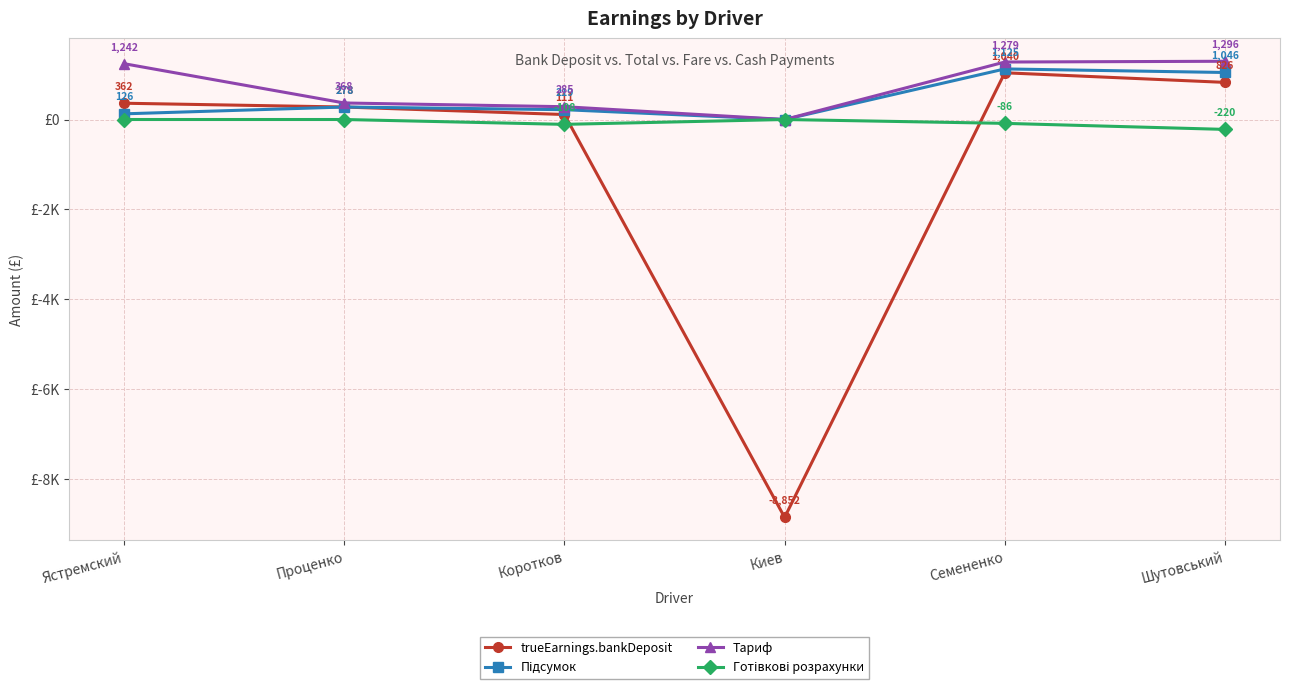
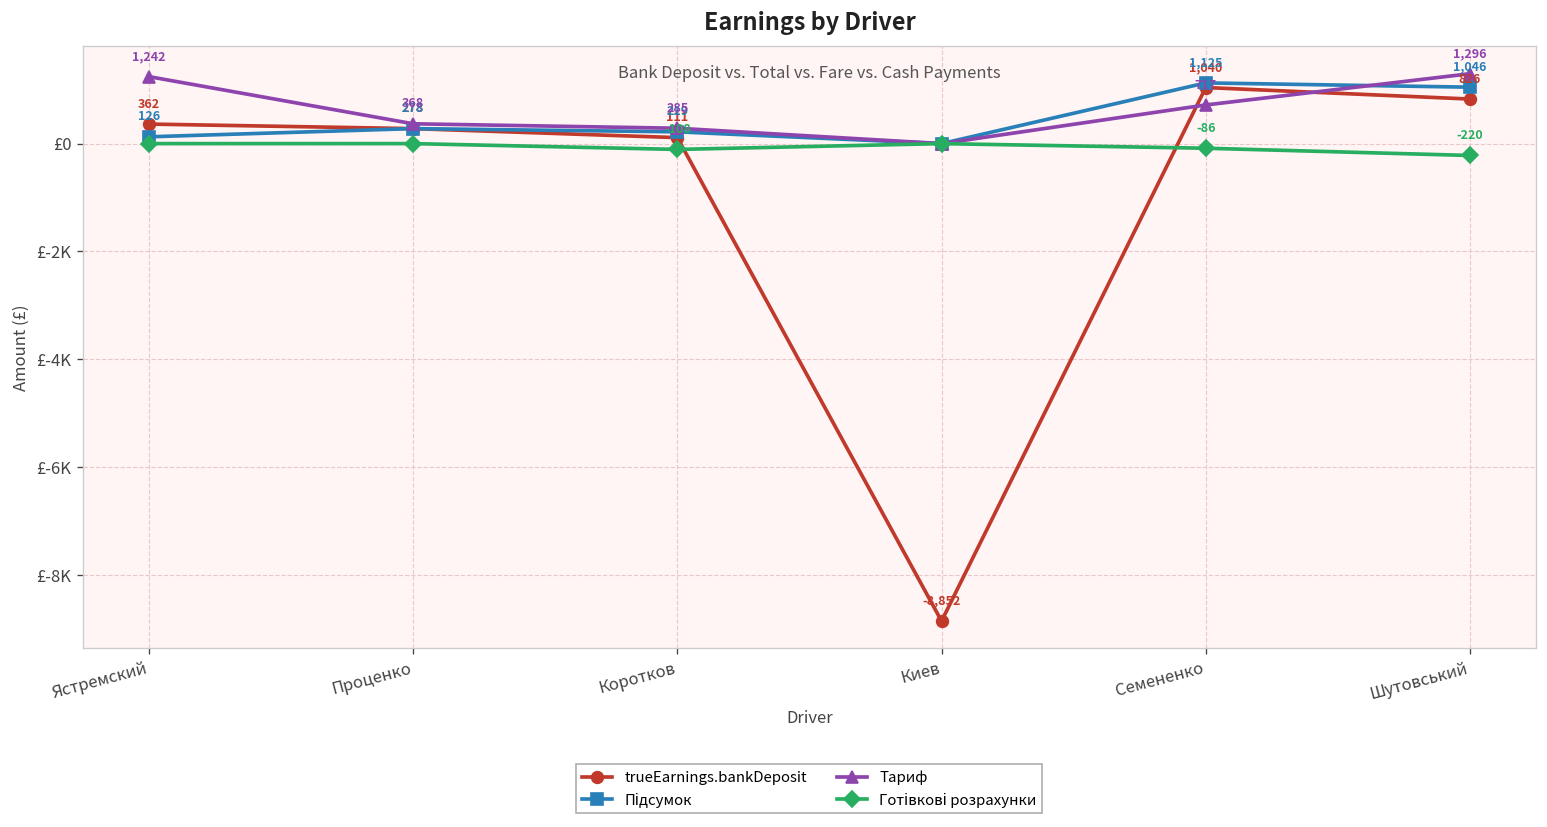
Тариф, Семененко: 1,279 -> 717
